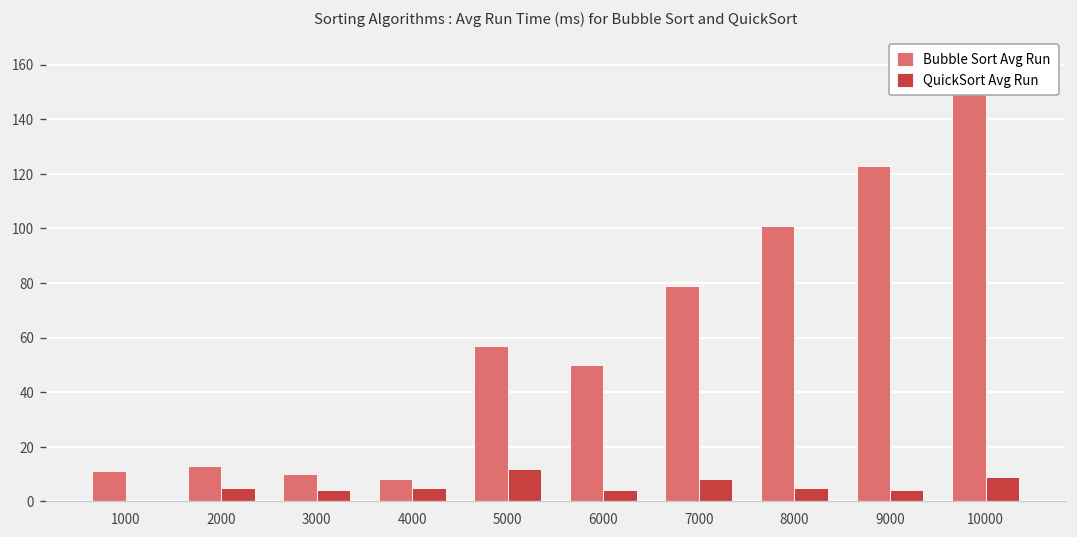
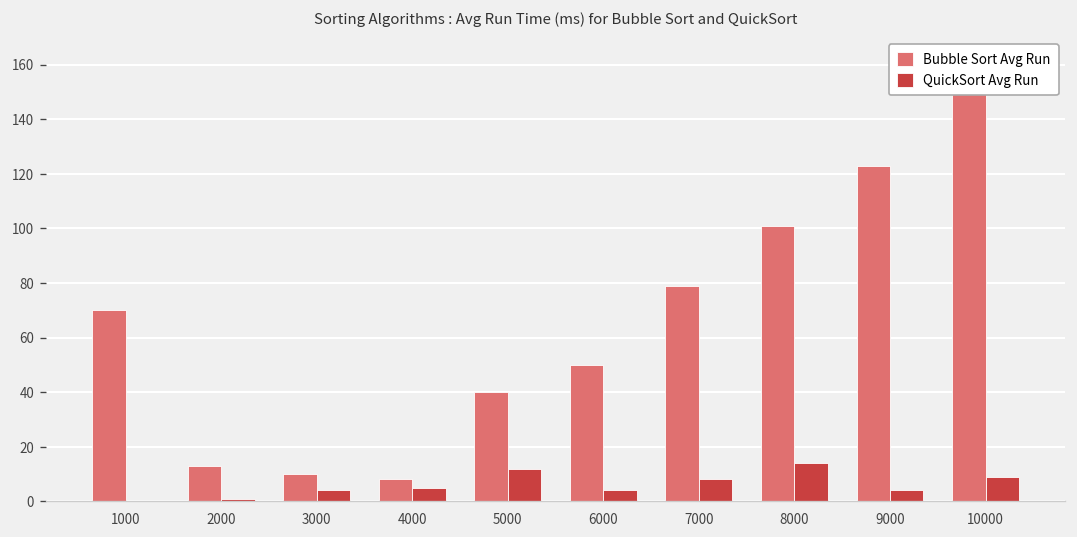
Bubble Sort Avg Run, 1000: 11 -> 70
QuickSort Avg Run, 2000: 5 -> 1
Bubble Sort Avg Run, 5000: 57 -> 40
QuickSort Avg Run, 8000: 5 -> 14
